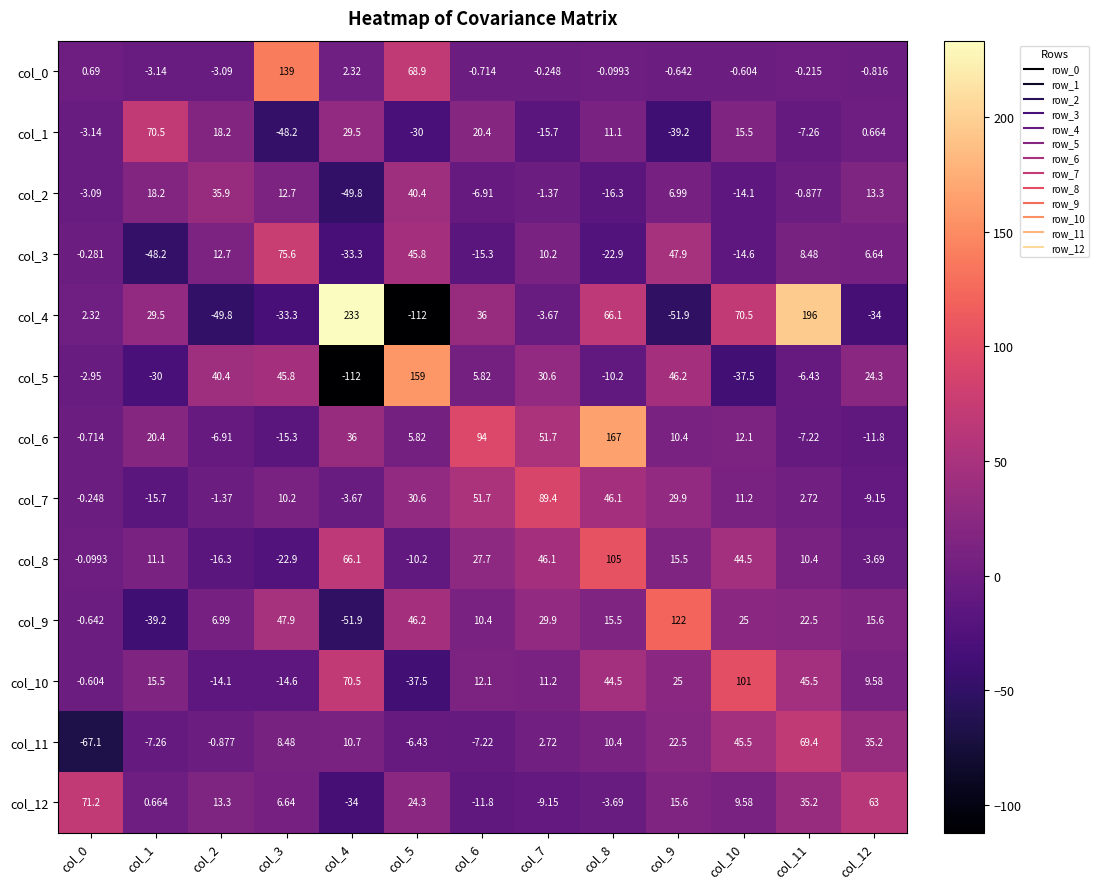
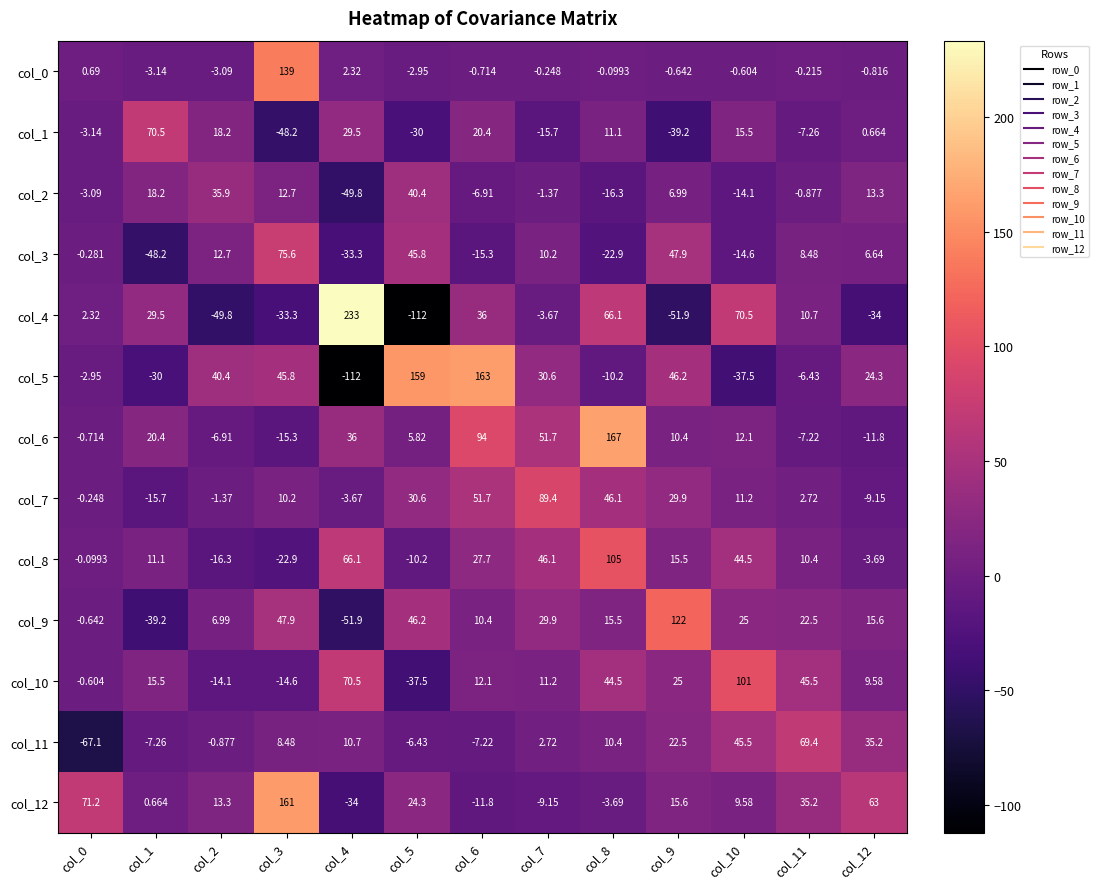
col_0, col_5: 68.9 -> -2.95
col_4, col_11: 196 -> 10.7
col_5, col_6: 5.82 -> 163
col_12, col_3: 6.64 -> 161
